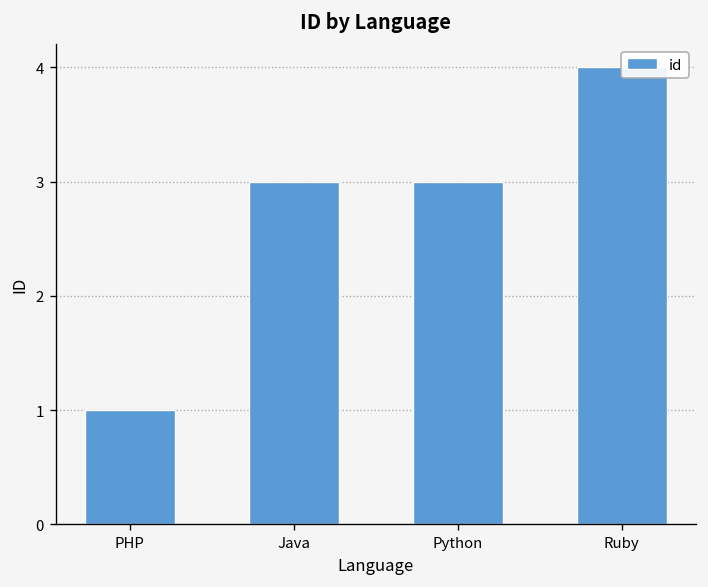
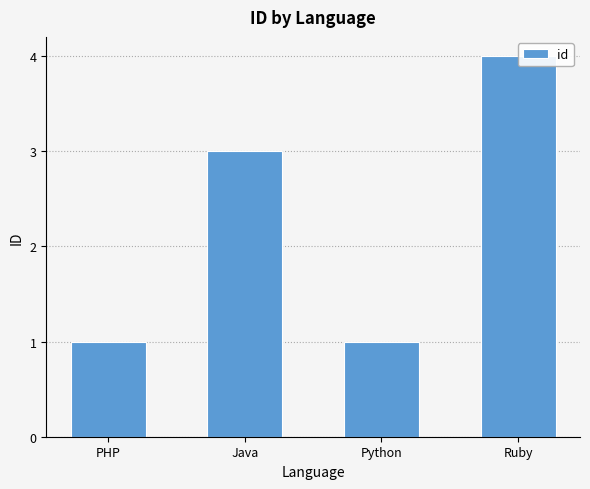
Python: 3 -> 1
